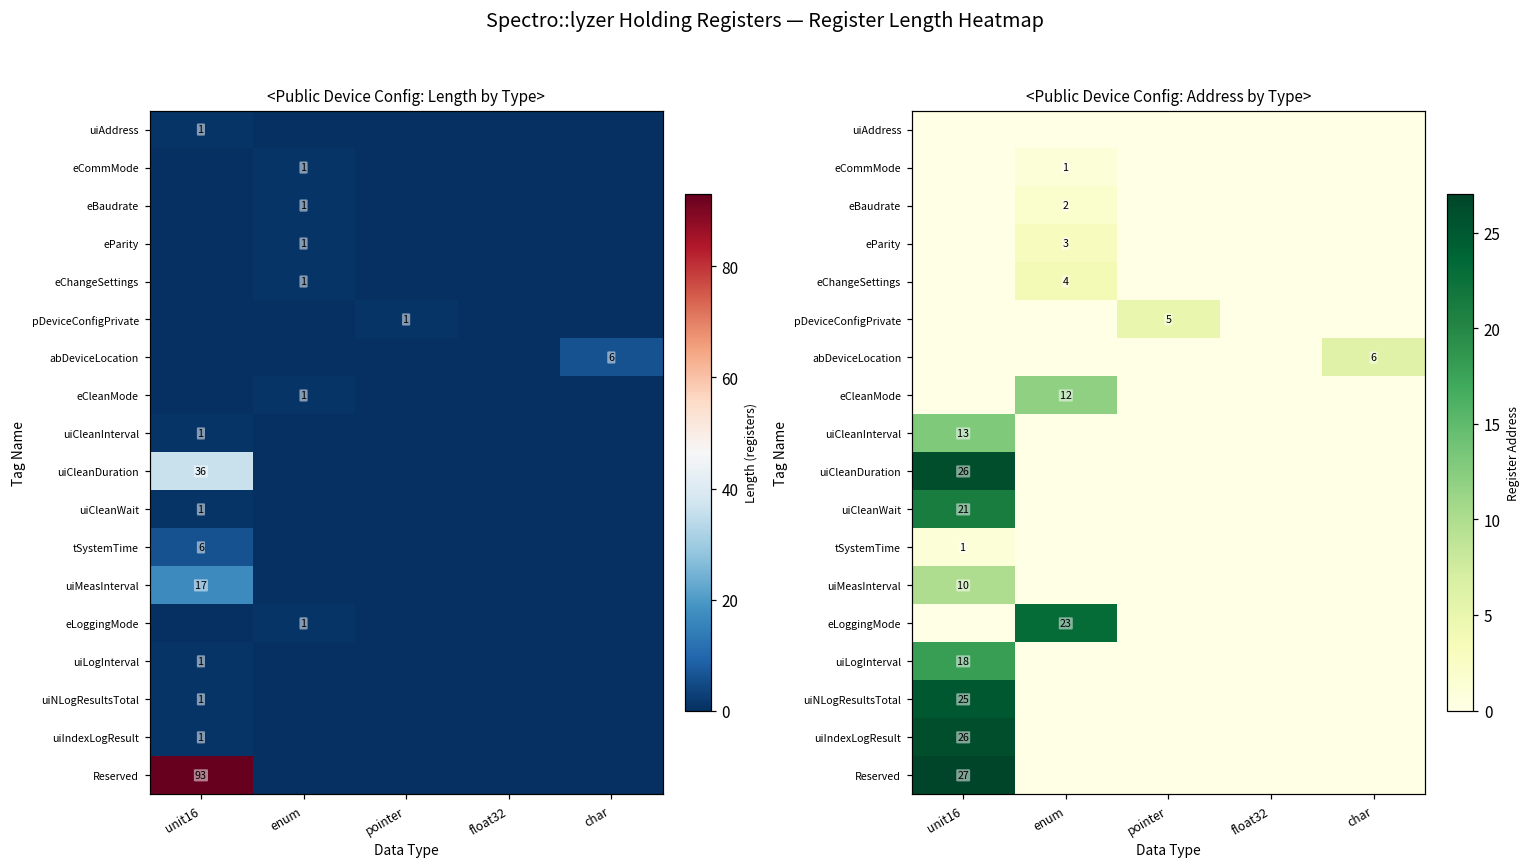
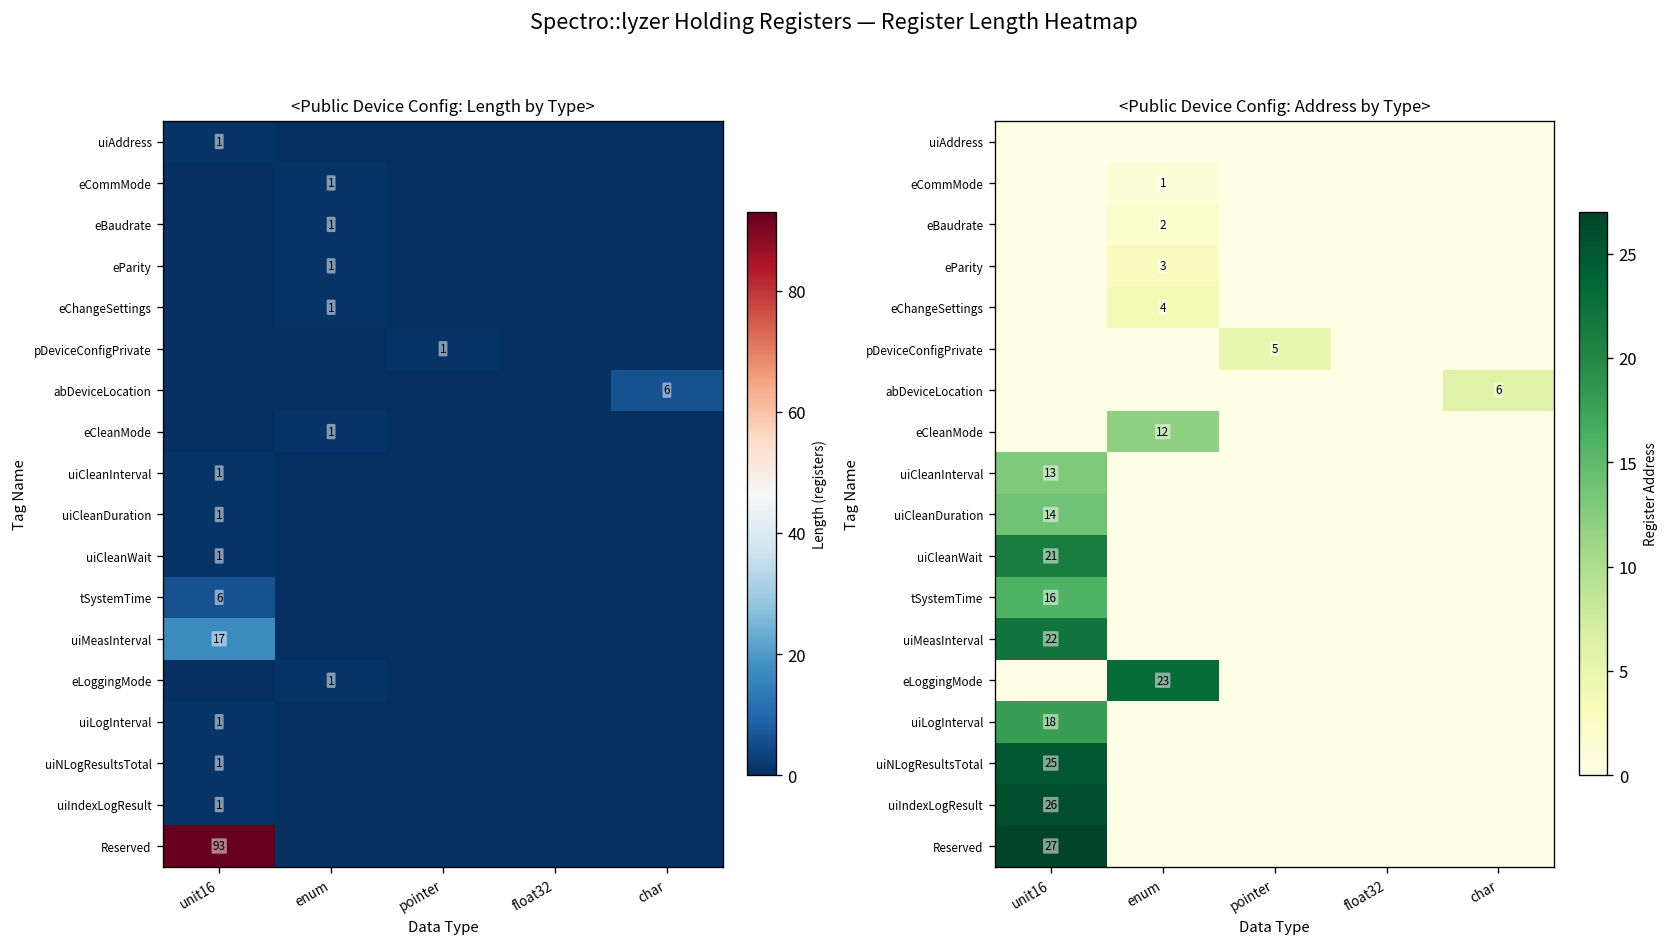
<Public Device Config: Length by Type>, uiCleanDuration, unit16: 36 -> 1
<Public Device Config: Address by Type>, uiCleanDuration, unit16: 26 -> 14
<Public Device Config: Address by Type>, tSystemTime, unit16: 1 -> 16
<Public Device Config: Address by Type>, uiMeasInterval, unit16: 10 -> 22
